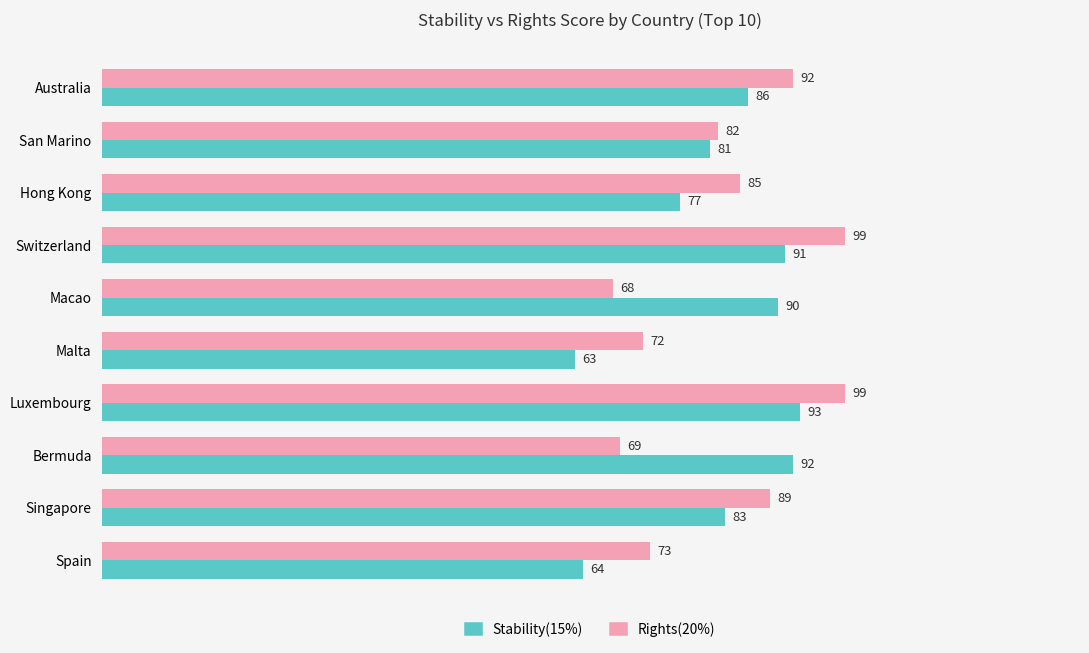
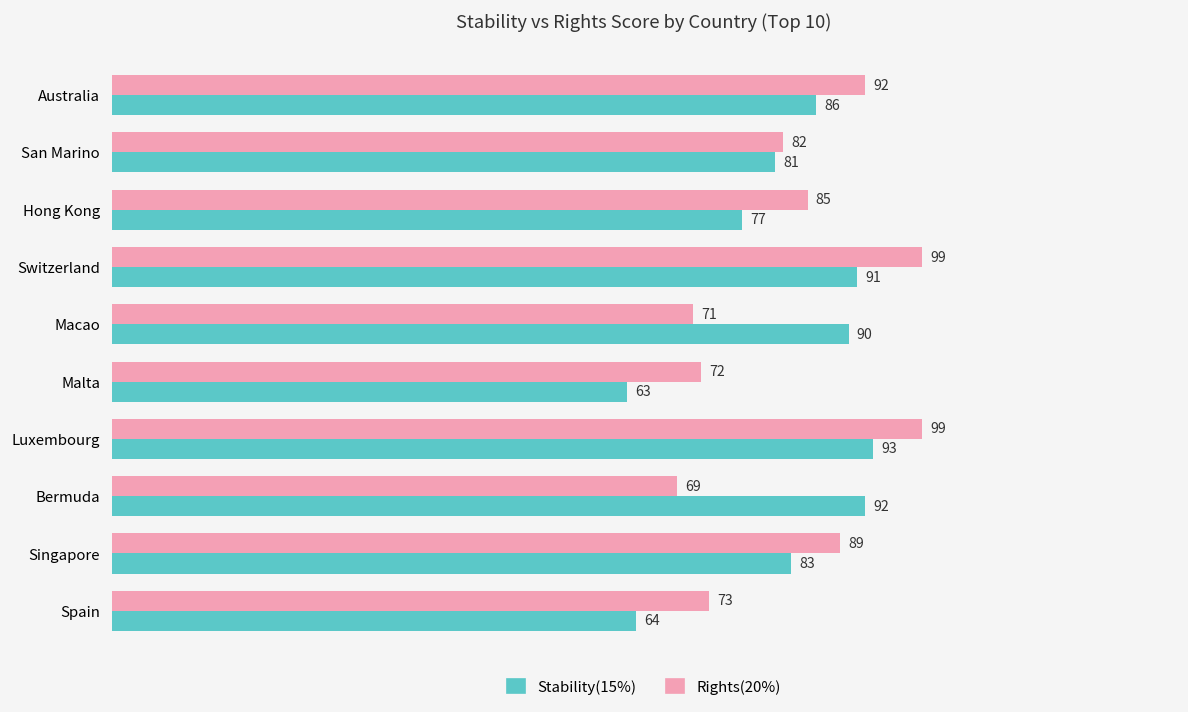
Rights(20%), Macao: 68 -> 71
